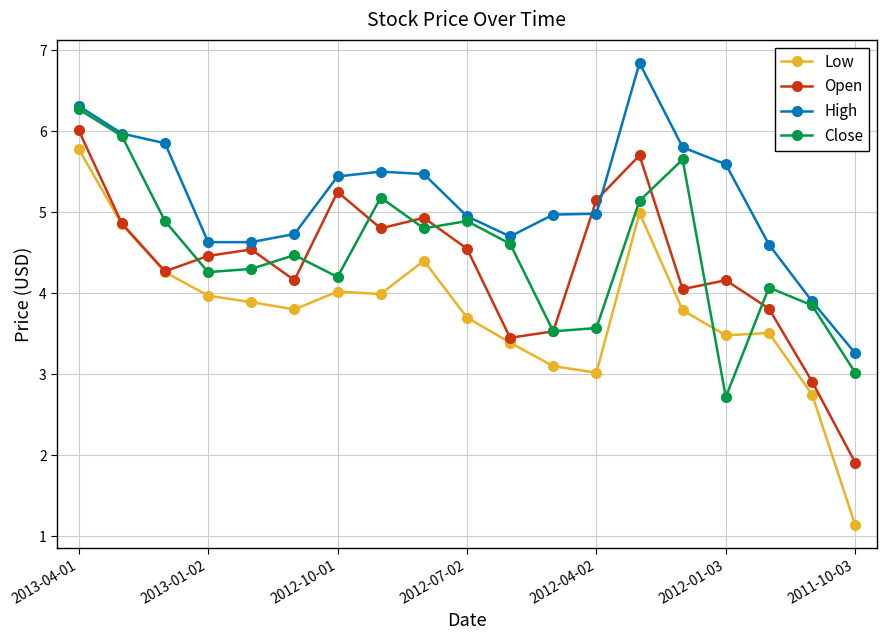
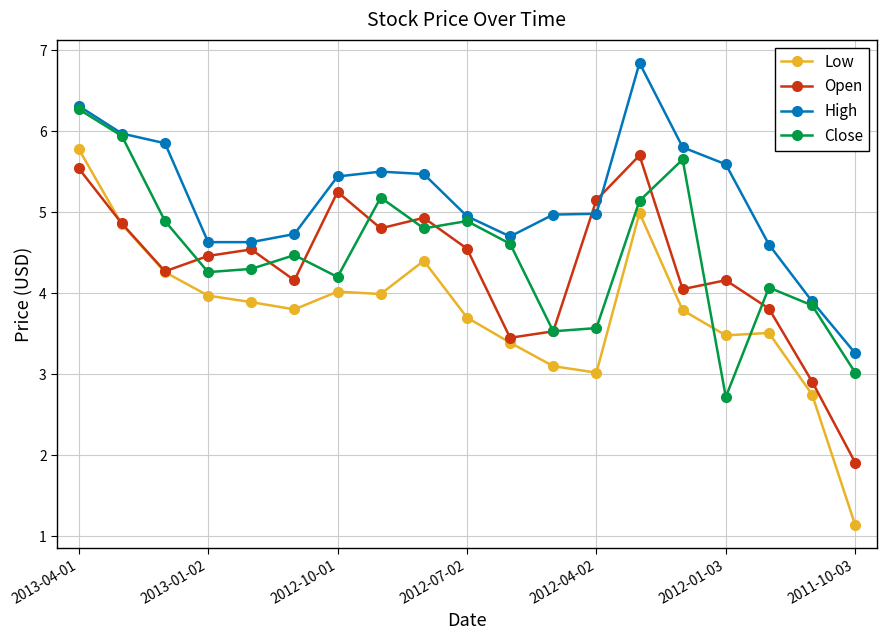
Open, 2013-04-01: 6.0 -> 5.5
